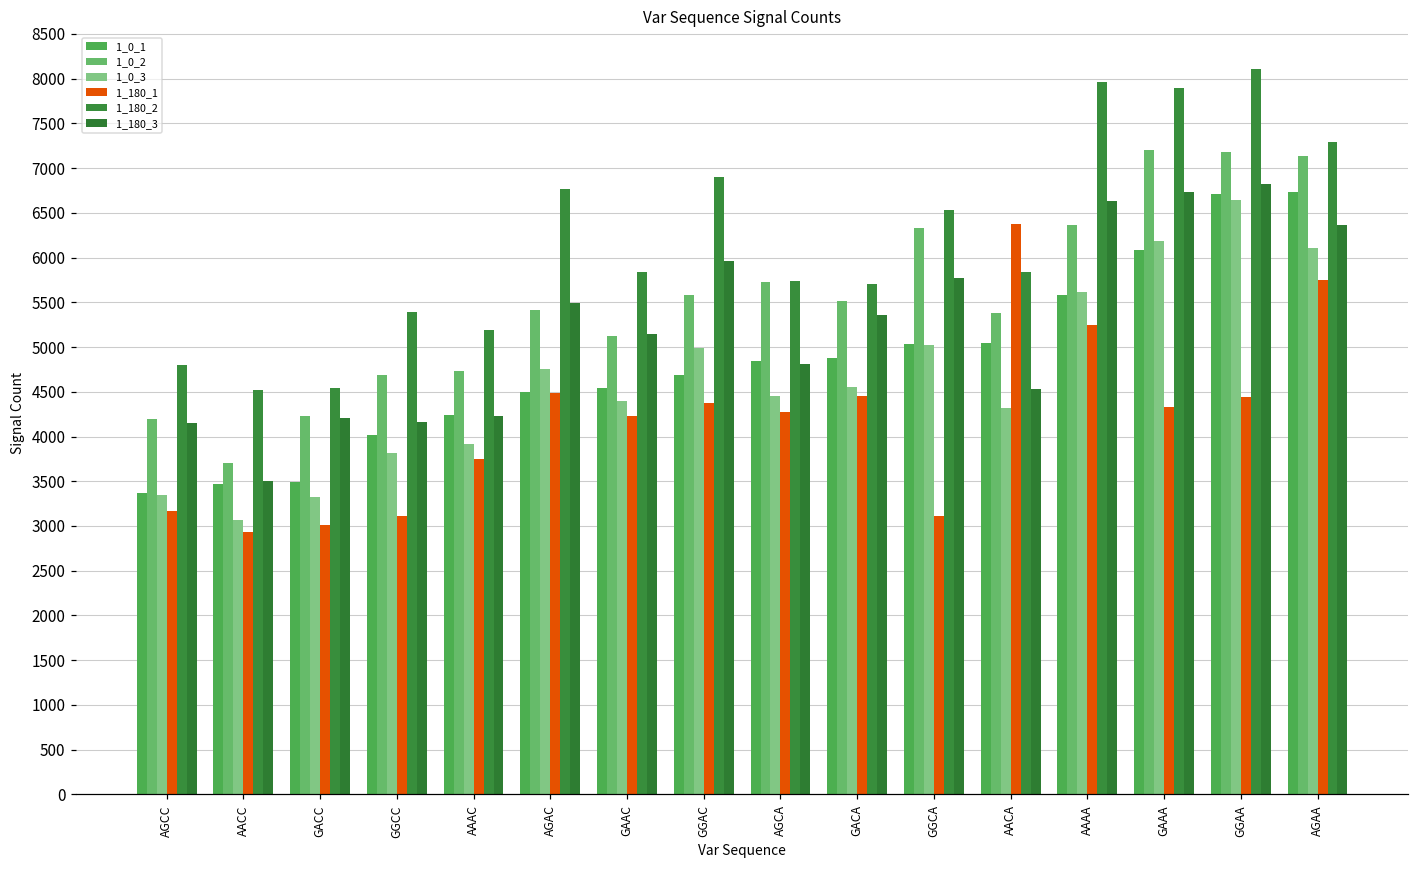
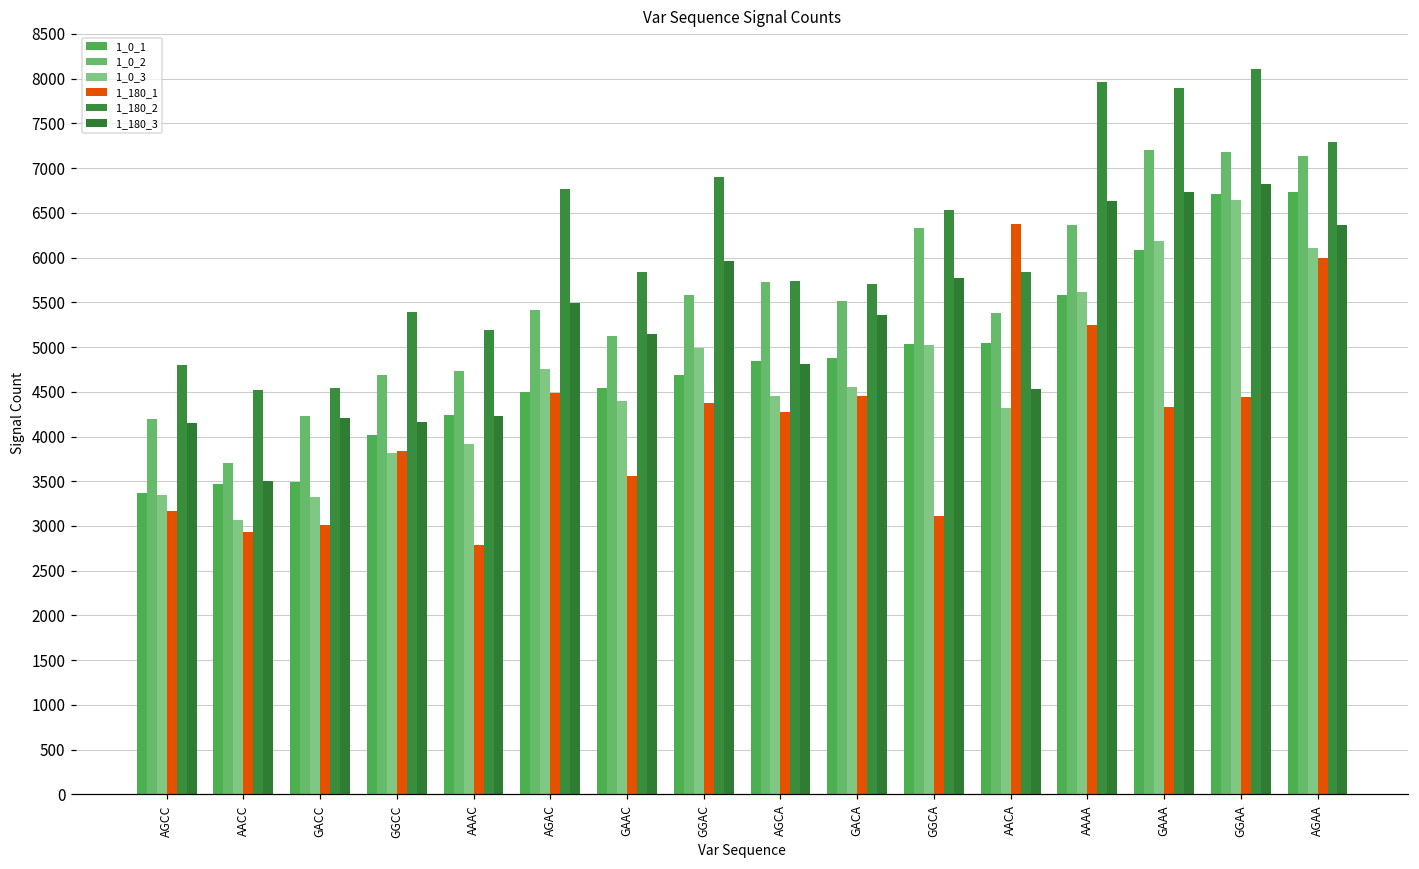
1_180_1, GGCC: 3100 -> 3800
1_180_1, AAAC: 3800 -> 2800
1_180_1, GAAC: 4200 -> 3600
1_180_1, AGAA: 5700 -> 6000
